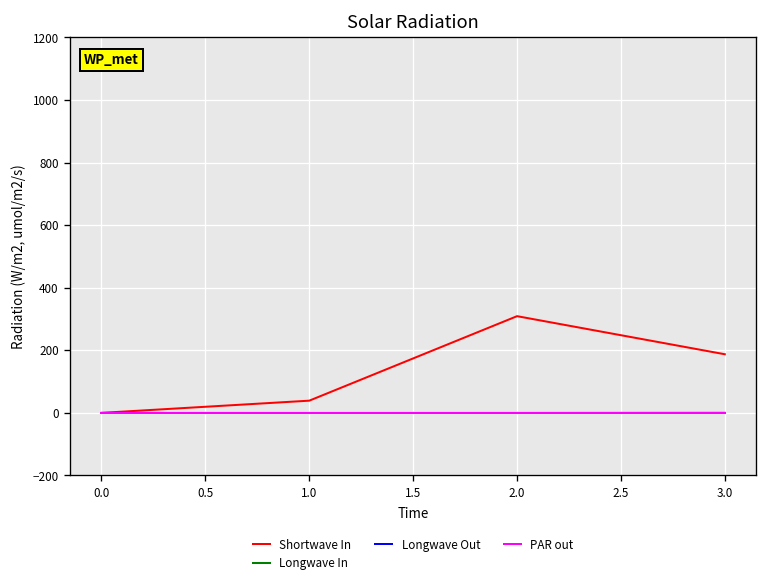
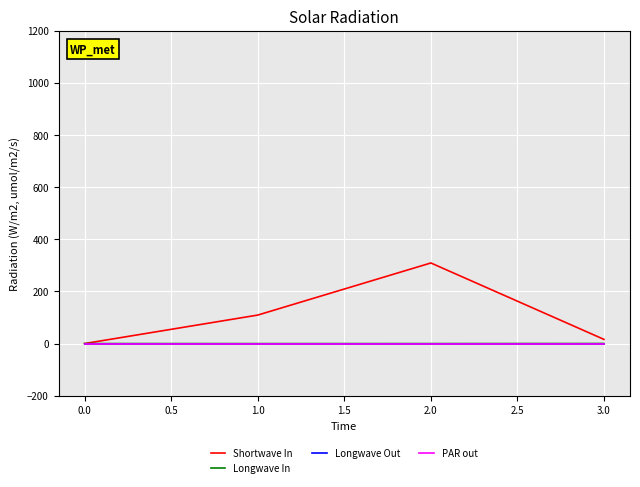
Shortwave In, 1.0: 40 -> 110
Shortwave In, 3.0: 190 -> 20
